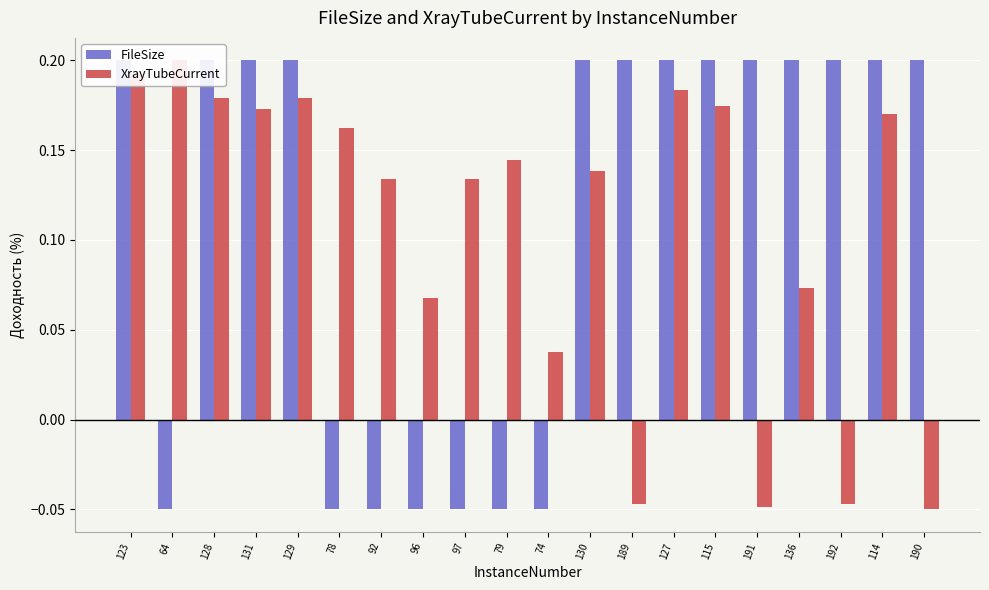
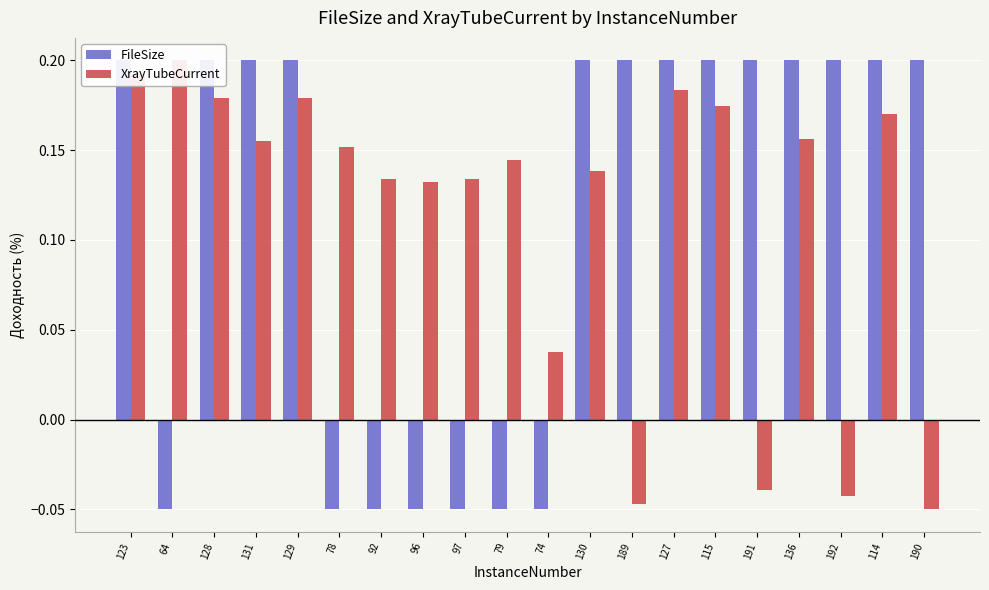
XrayTubeCurrent, 131: 0.173 -> 0.155
XrayTubeCurrent, 78: 0.162 -> 0.152
XrayTubeCurrent, 96: 0.067 -> 0.132
XrayTubeCurrent, 191: -0.048 -> -0.039
XrayTubeCurrent, 136: 0.073 -> 0.156
XrayTubeCurrent, 192: -0.047 -> -0.042
